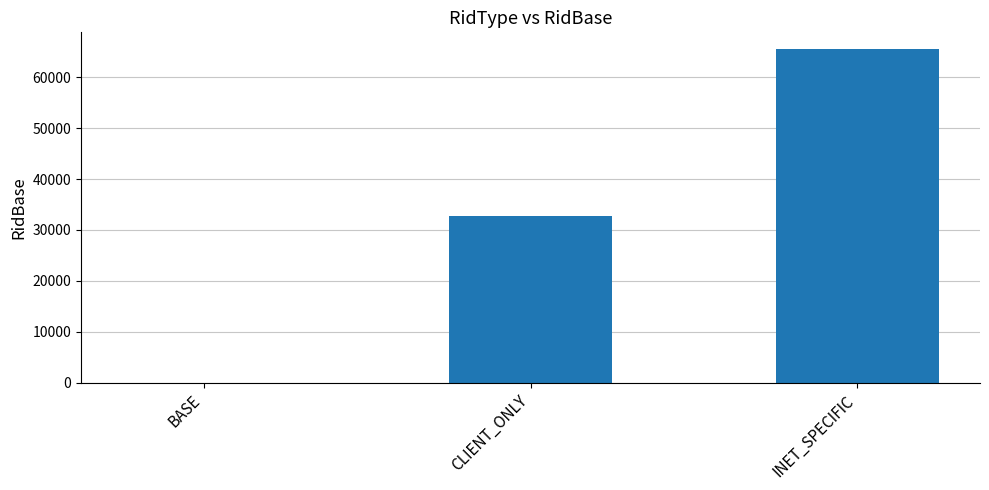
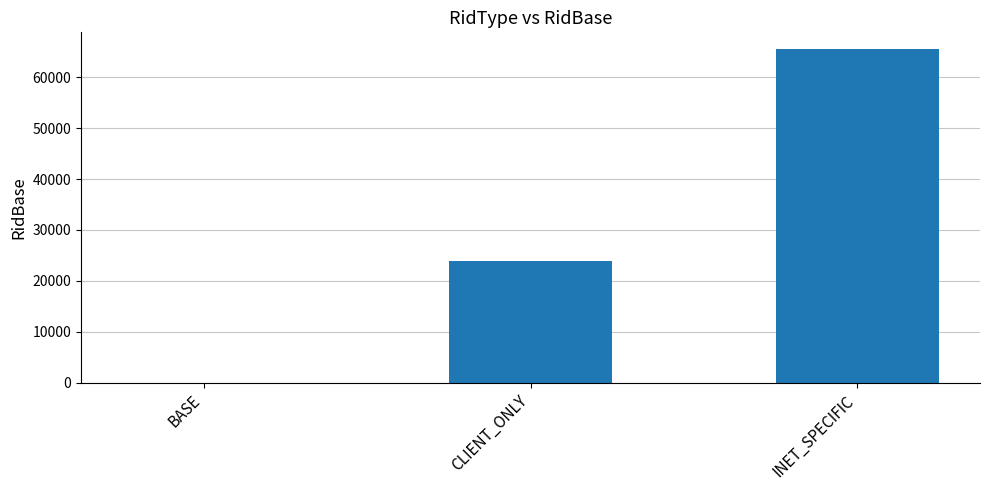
CLIENT_ONLY: 33000 -> 24000
